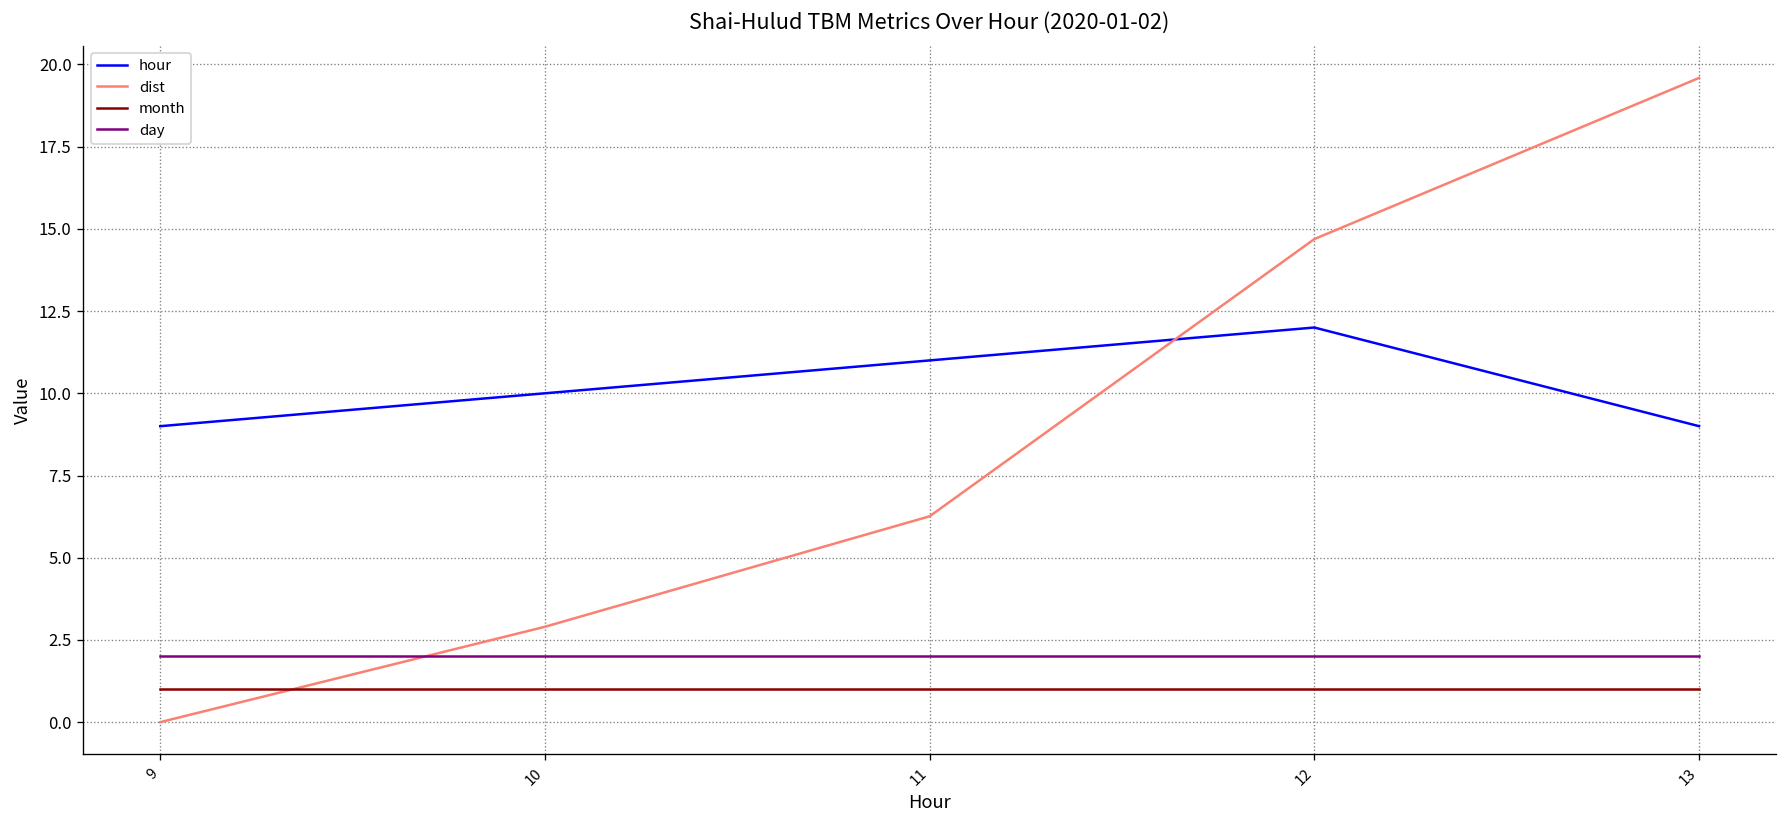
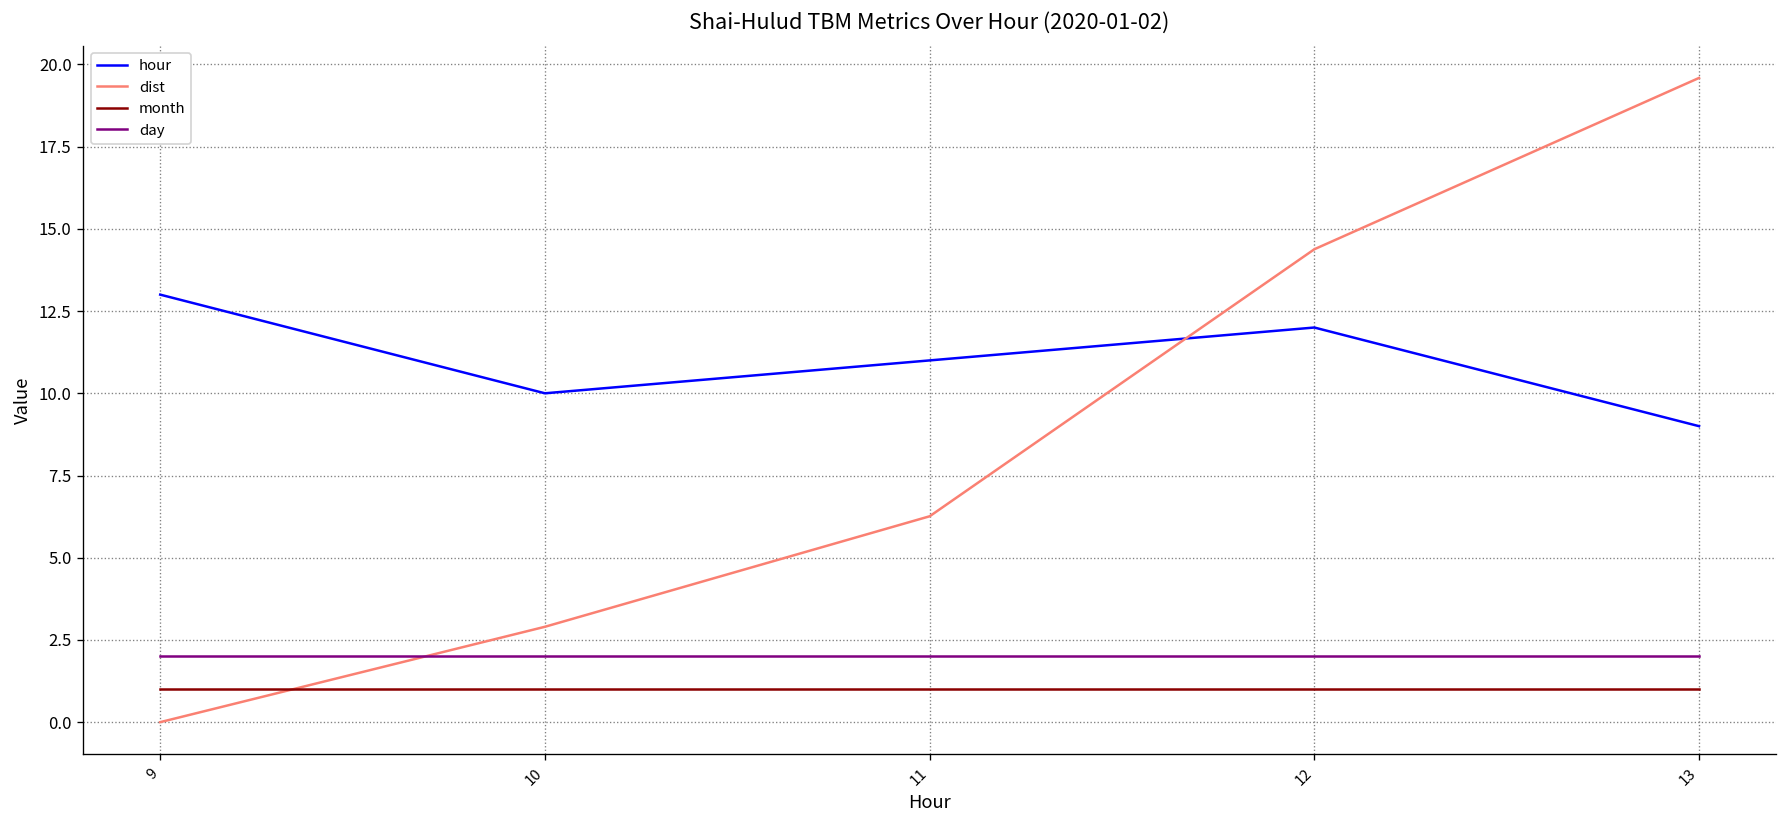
hour, 9: 9 -> 13
dist, 12: 14.7 -> 14.4
